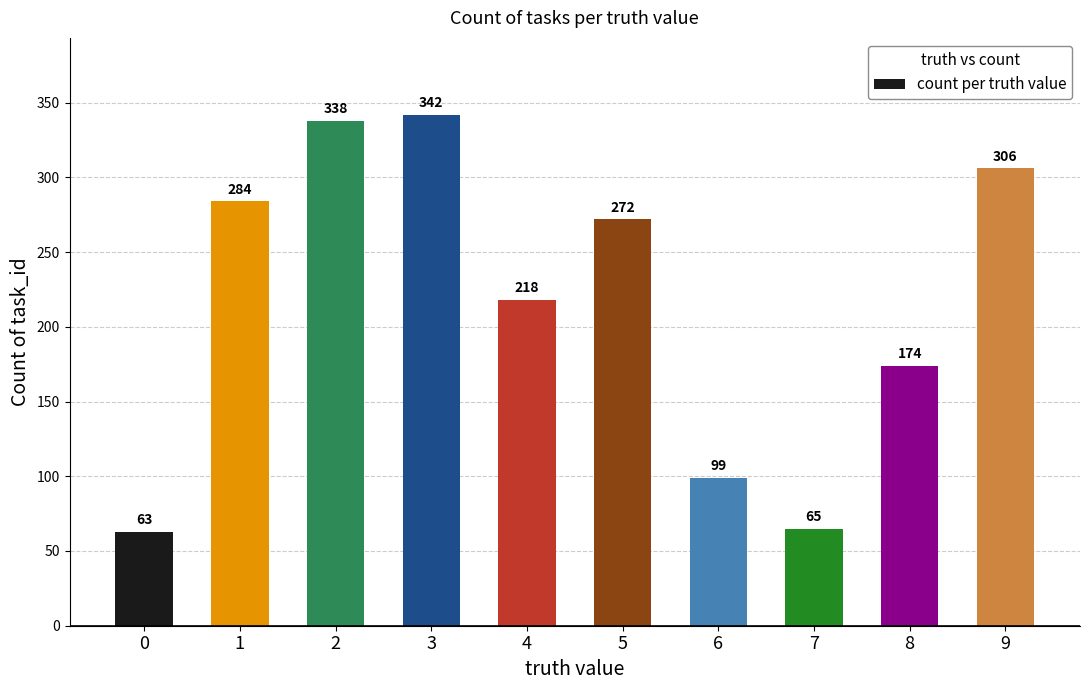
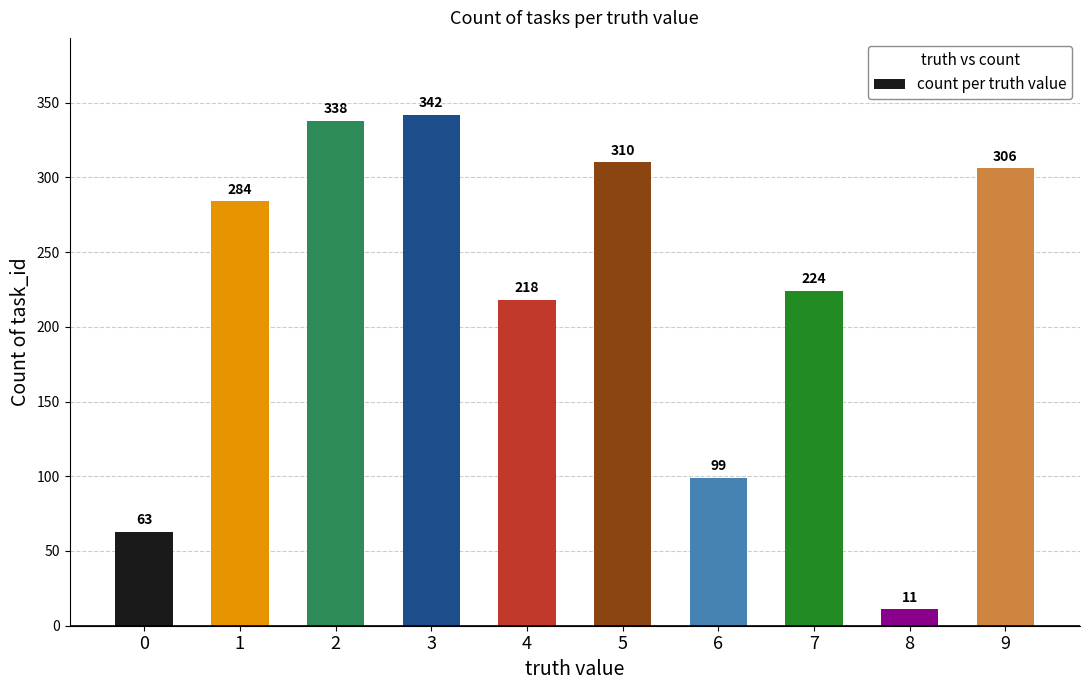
5: 272 -> 310
7: 65 -> 224
8: 174 -> 11
